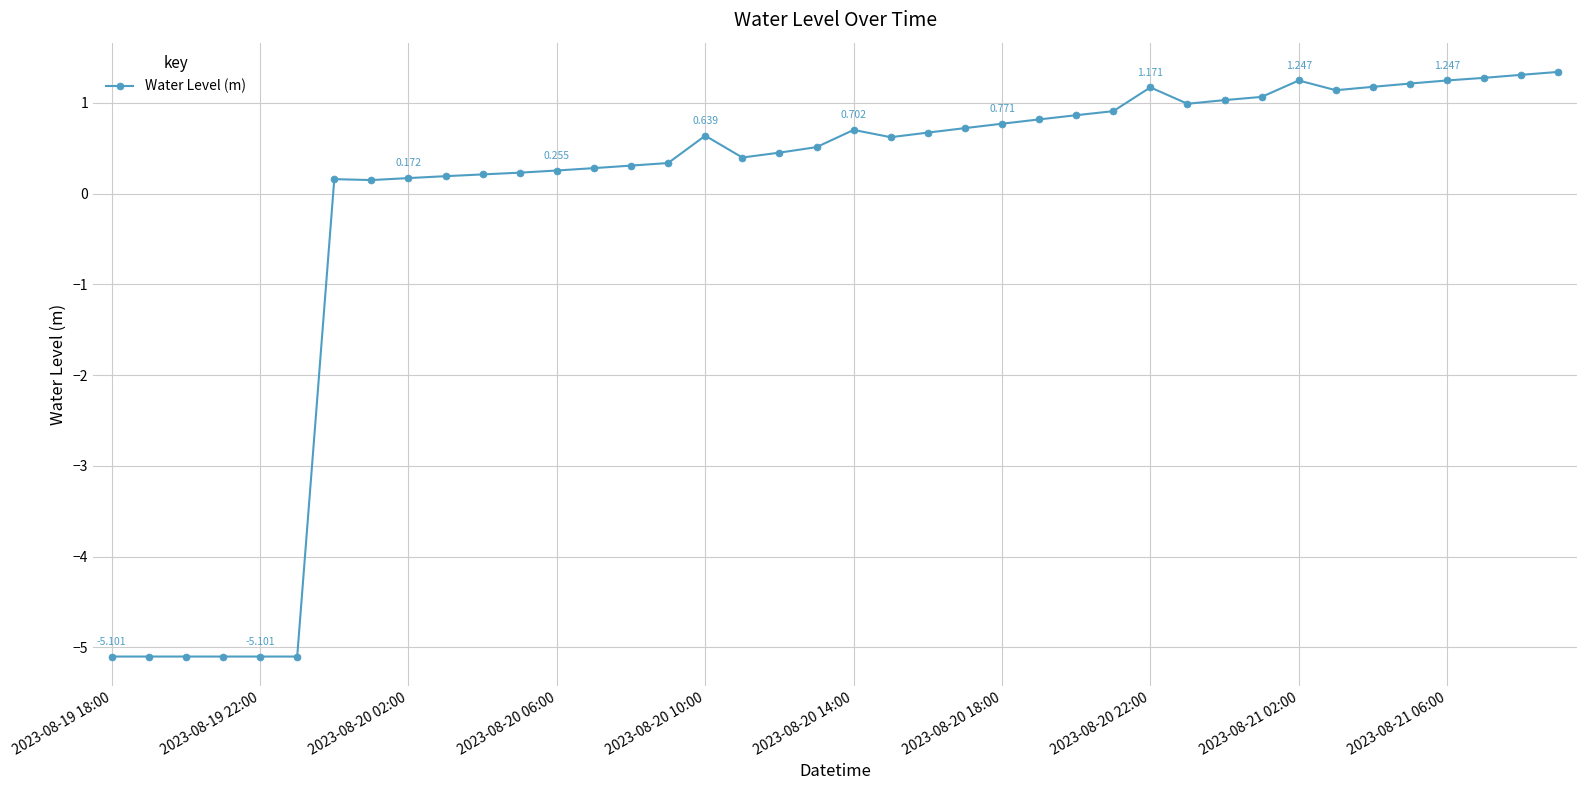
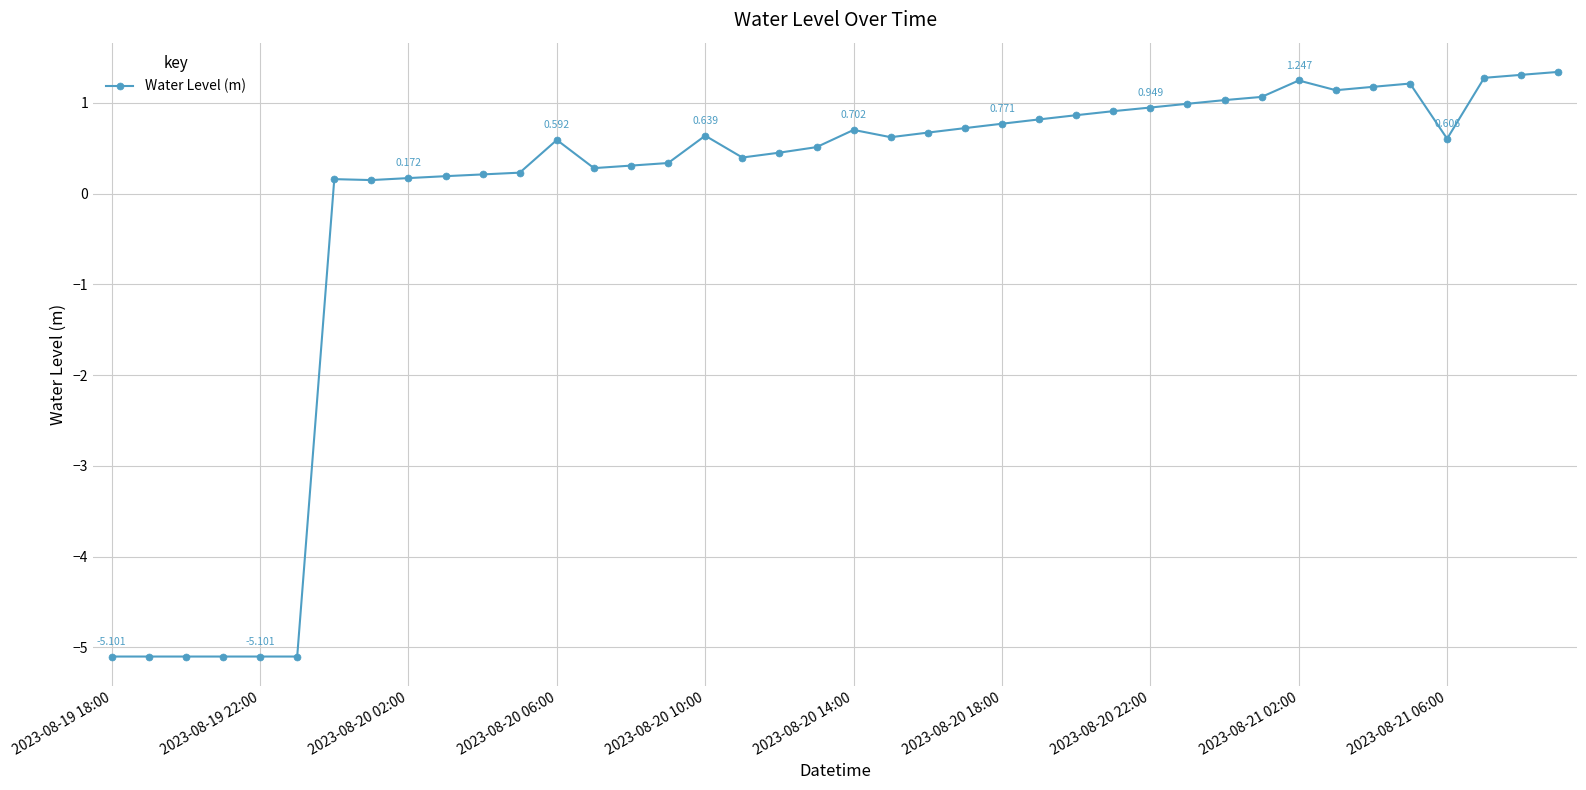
2023-08-20 06:00: 0.255 -> 0.592
2023-08-20 22:00: 1.171 -> 0.949
2023-08-21 06:00: 1.247 -> 0.606
